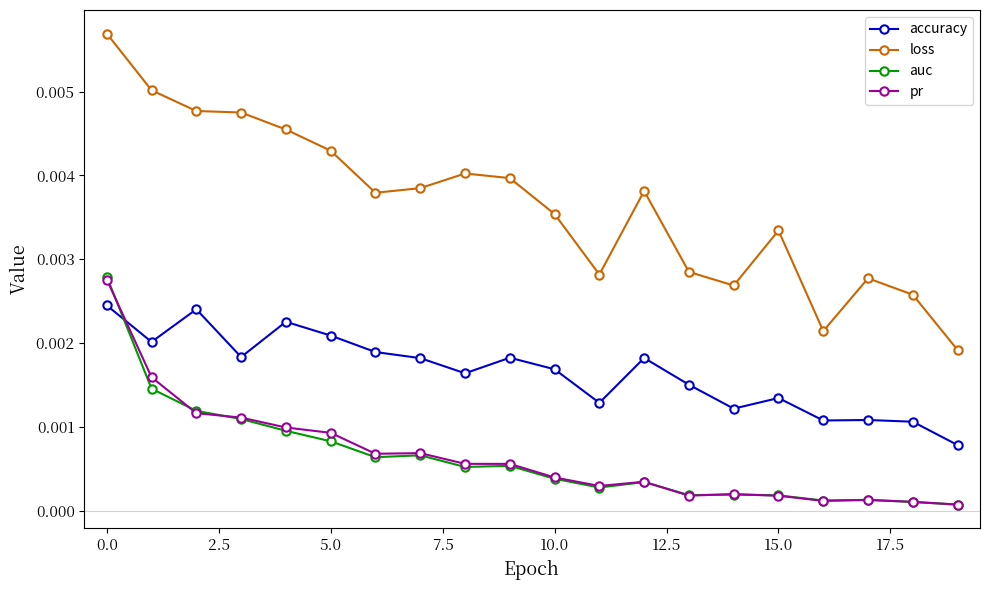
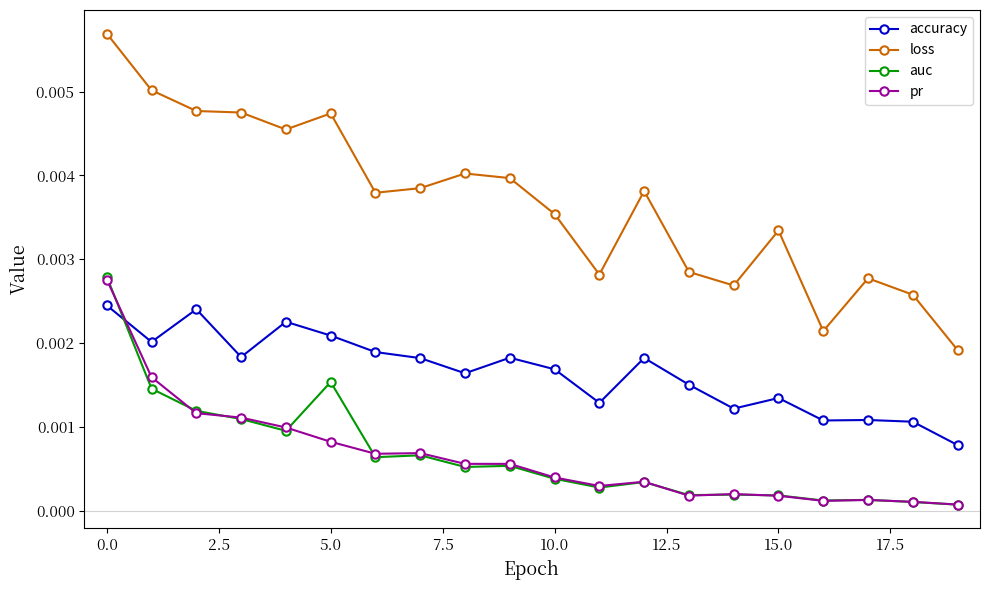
loss, 5.0: 0.0043 -> 0.0047
auc, 5.0: 0.0008 -> 0.0015
pr, 5.0: 0.0009 -> 0.0008
